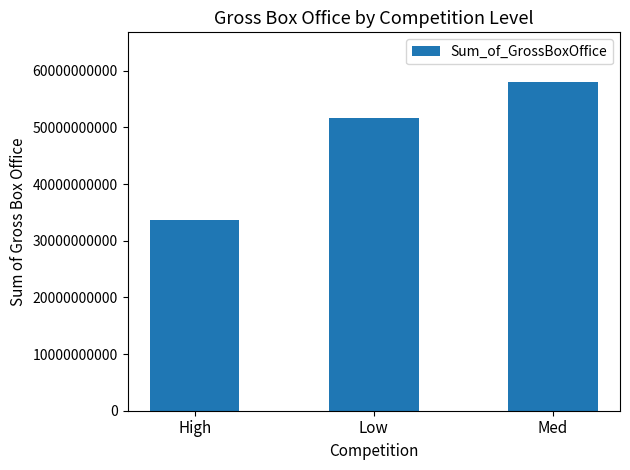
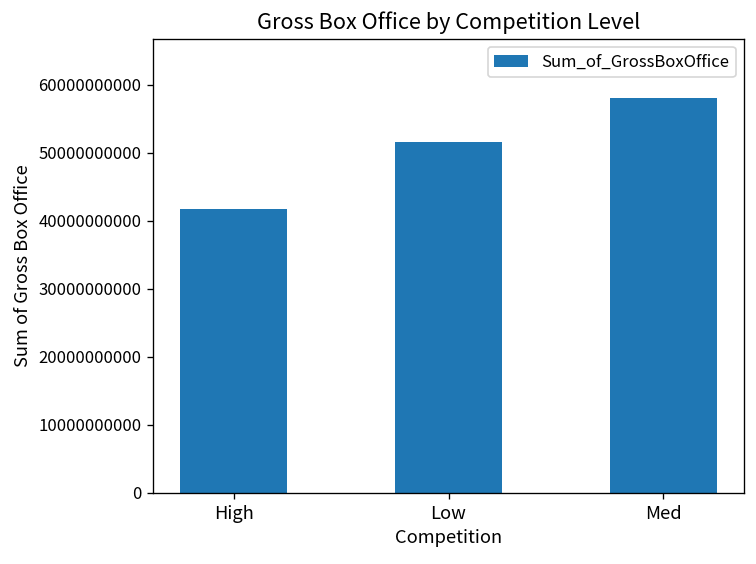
High: 34000000000 -> 42000000000
